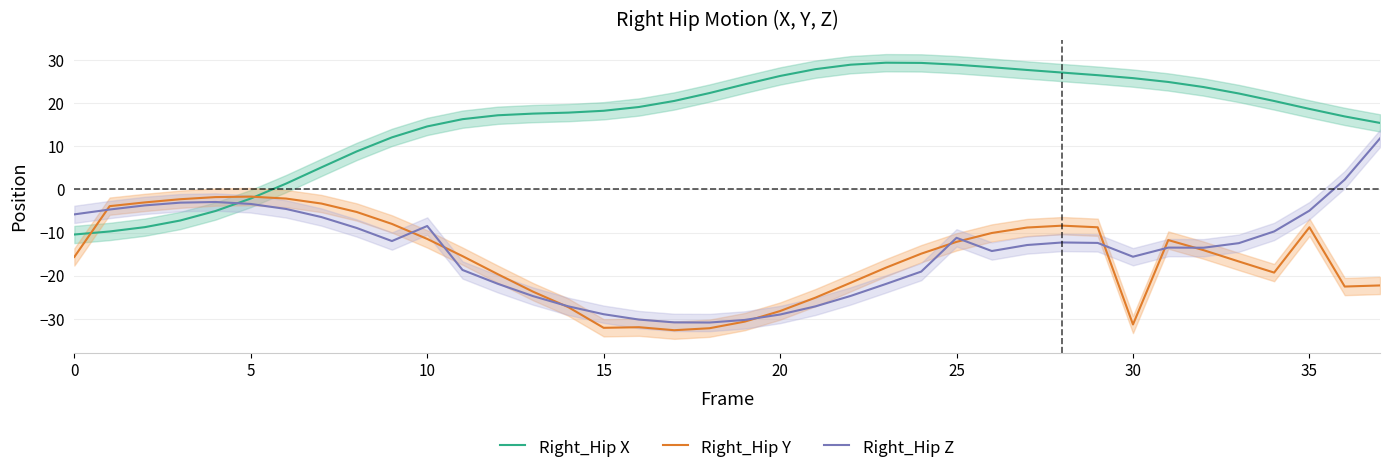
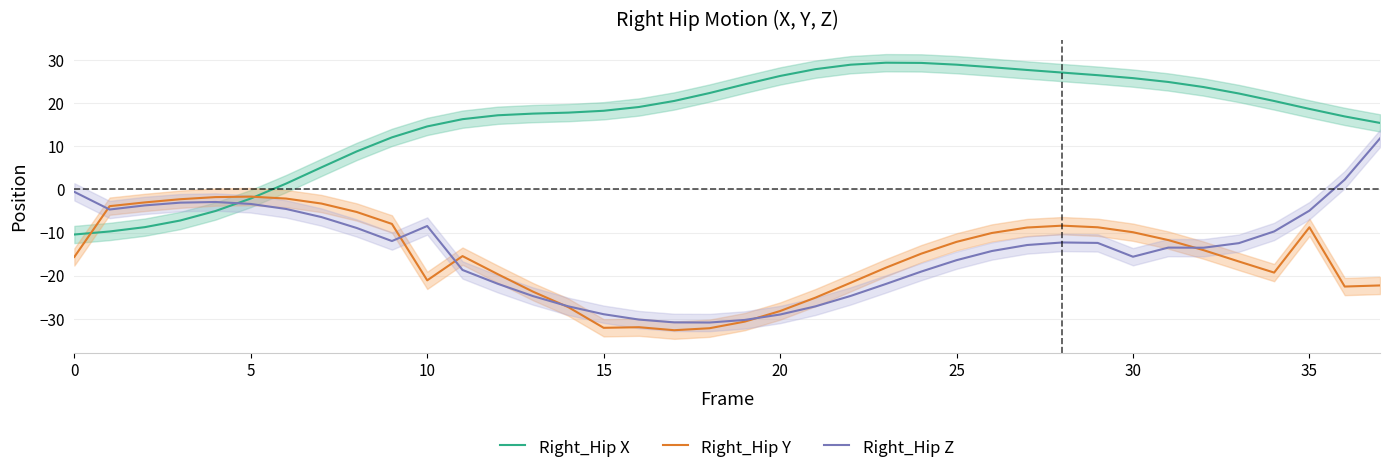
Right_Hip Z, 0: -6 -> -1
Right_Hip Y, 10: -11 -> -21
Right_Hip Z, 25: -11 -> -16
Right_Hip Y, 30: -31 -> -10
